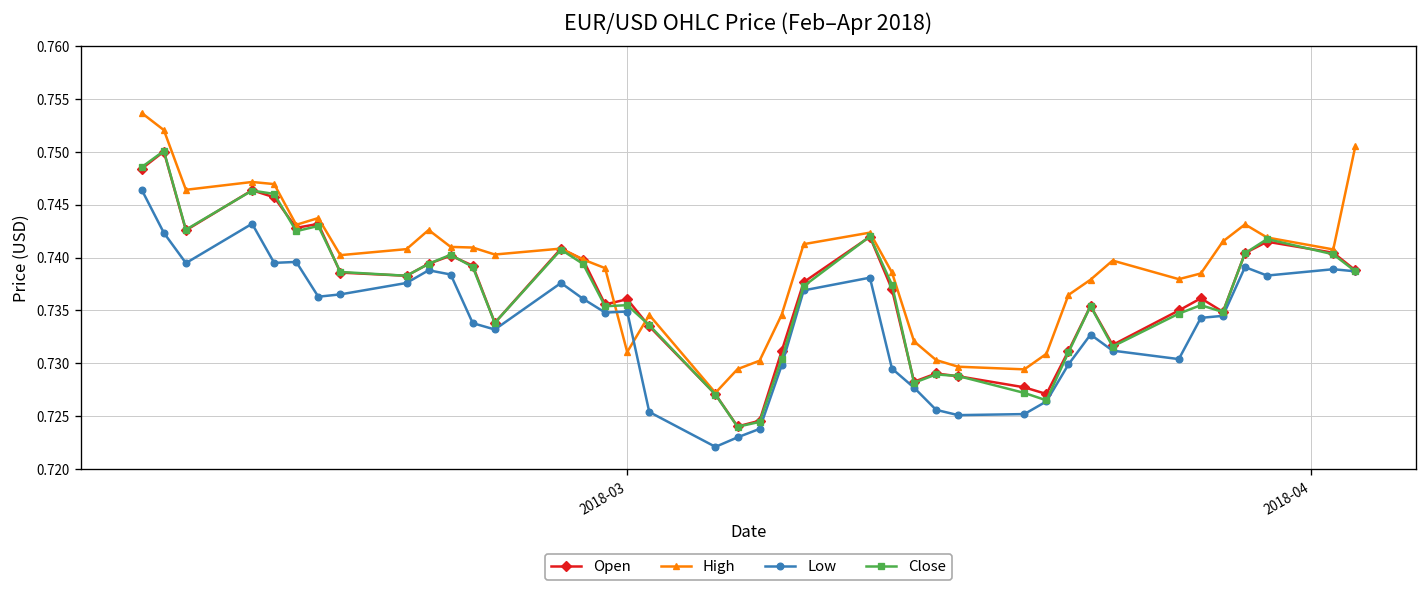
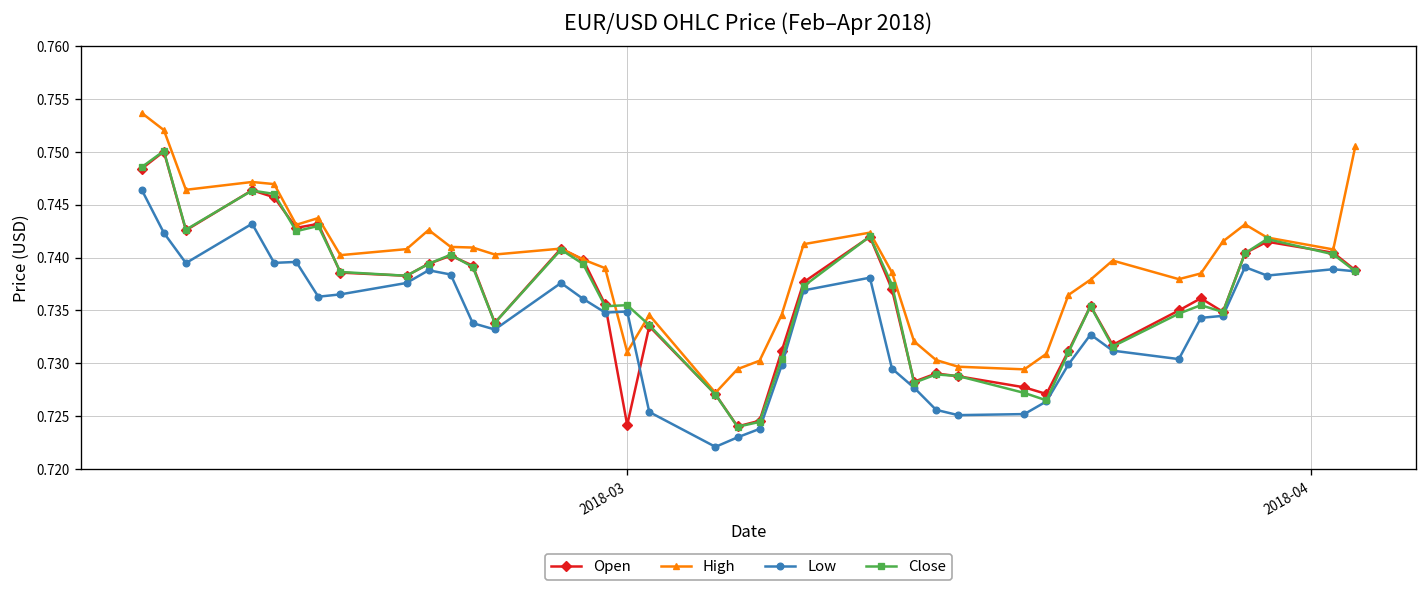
Open, 2018-03: 0.736 -> 0.724
